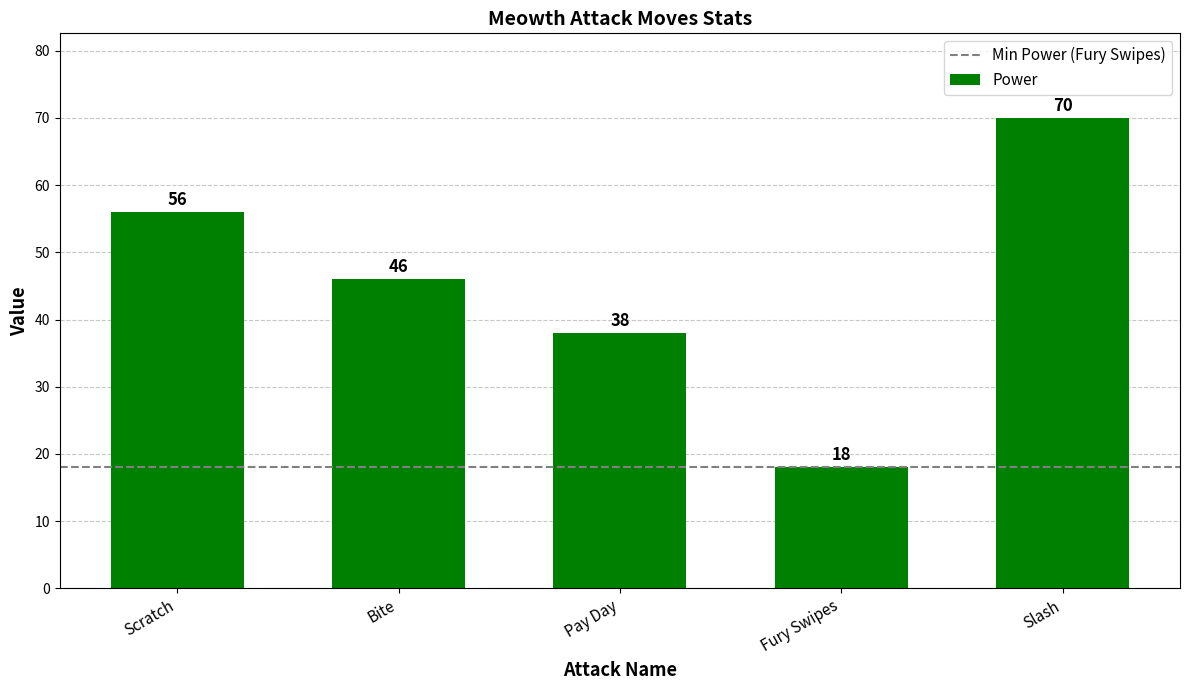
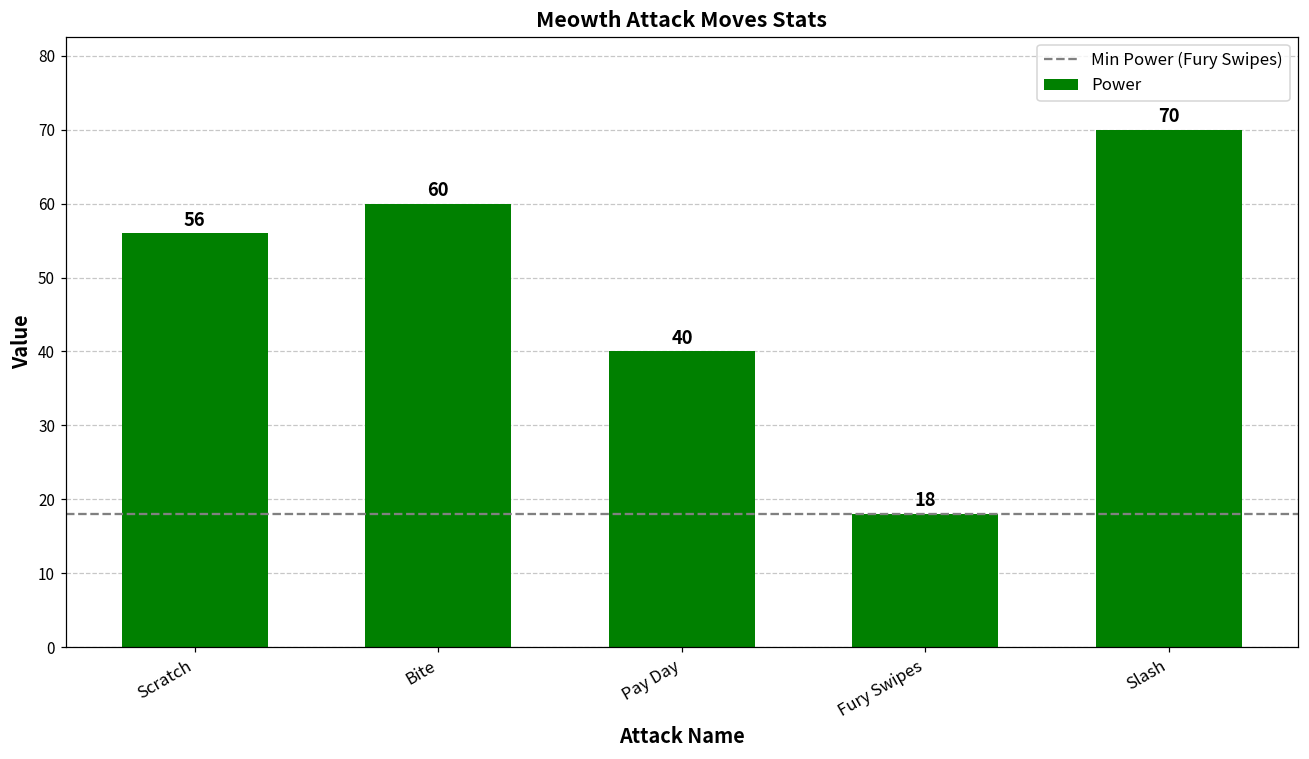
Bite: 46 -> 60
Pay Day: 38 -> 40
